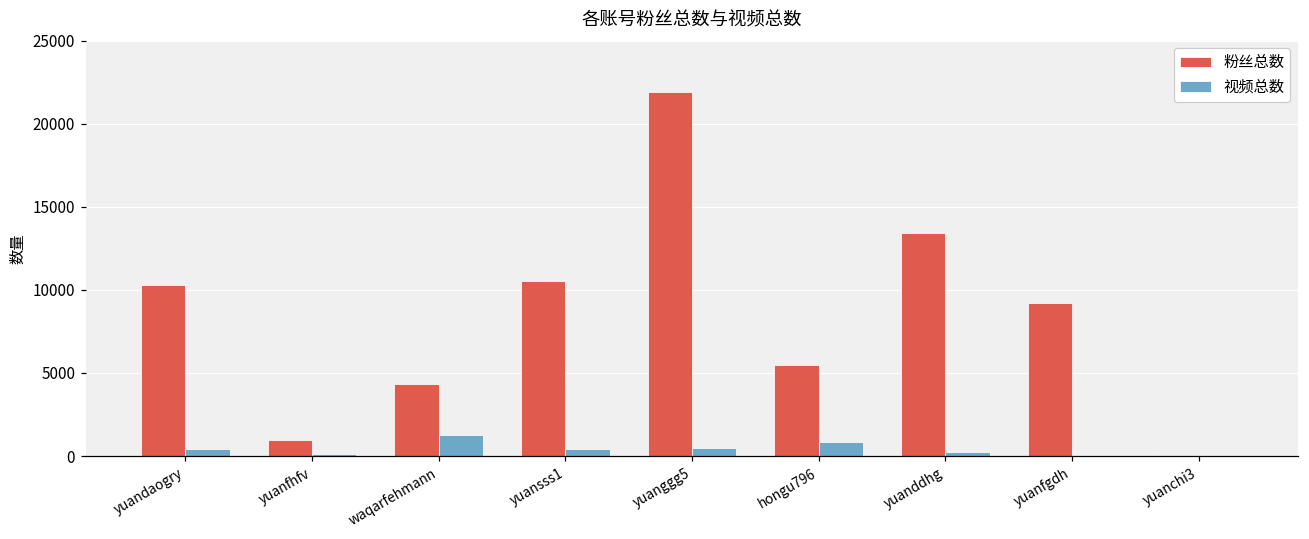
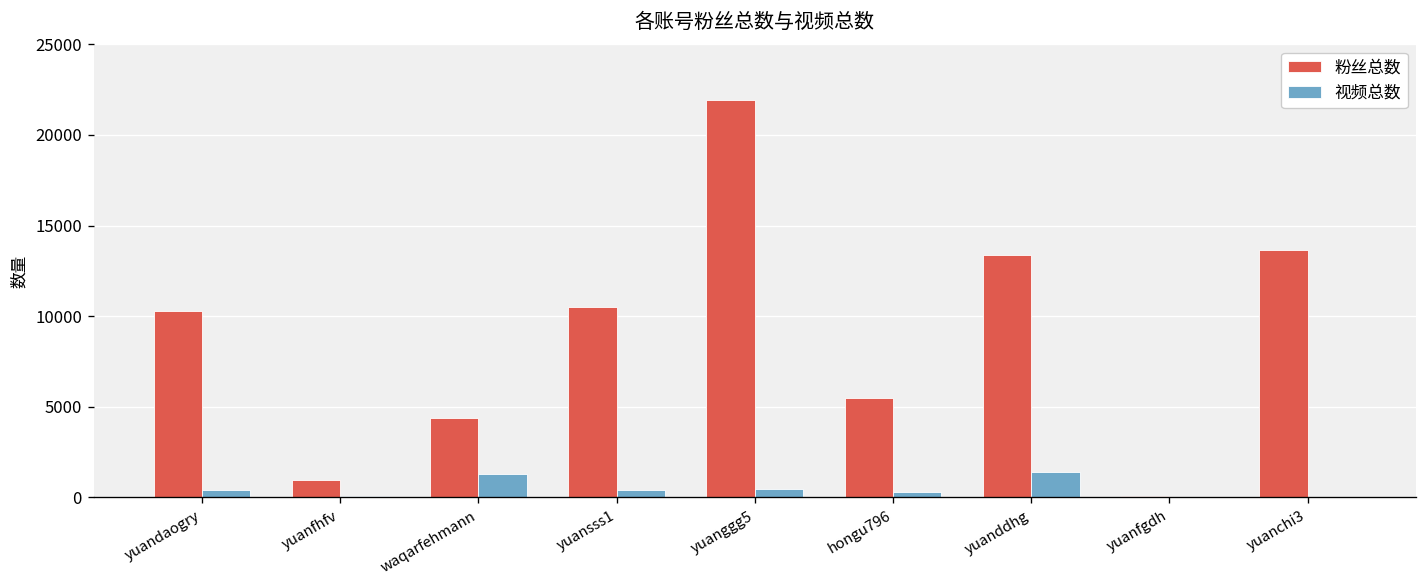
视频总数, hongu796: 900 -> 300
视频总数, yuanddhg: 200 -> 1400
粉丝总数, yuanfgdh: 9200 -> 100
粉丝总数, yuanchi3: 0 -> 13700
